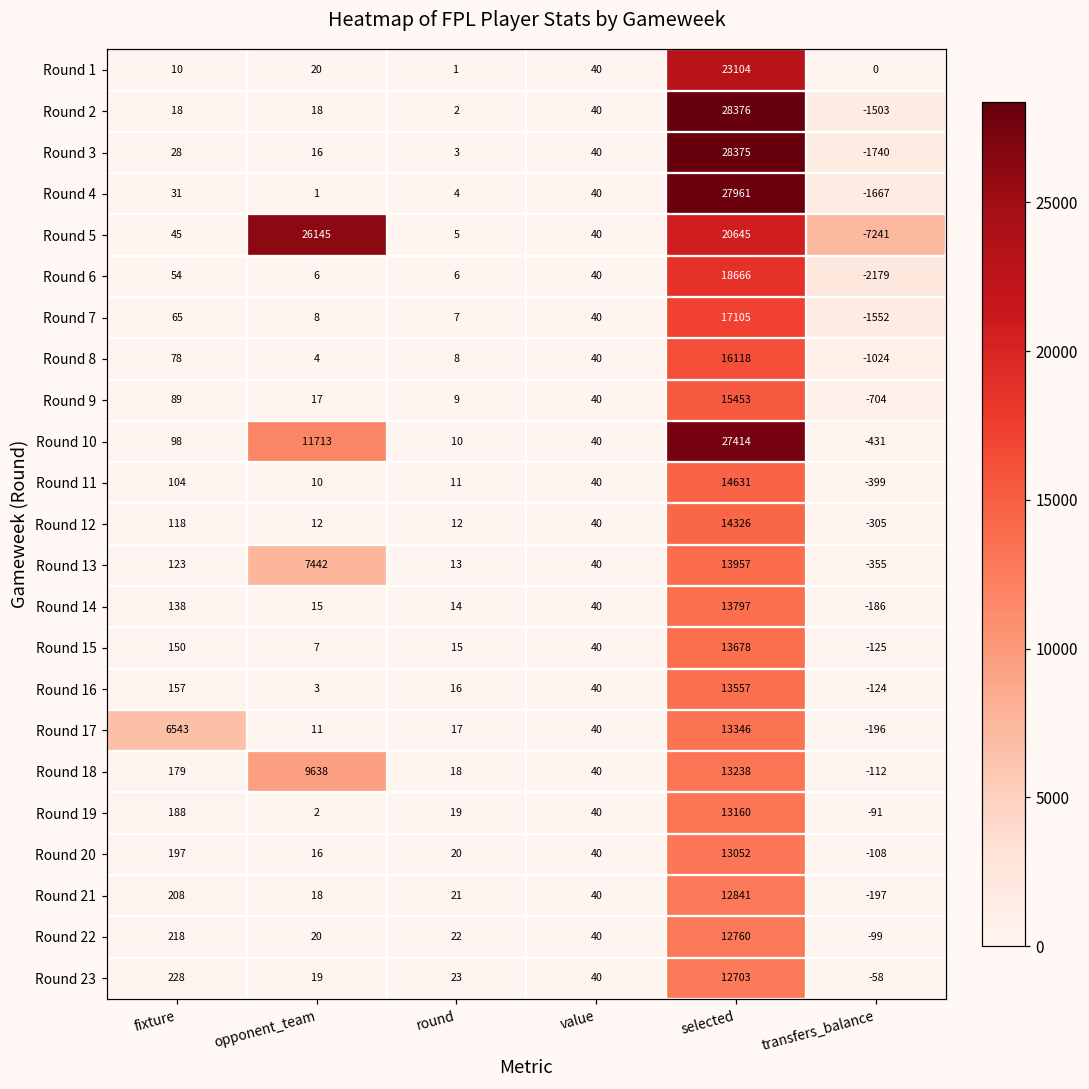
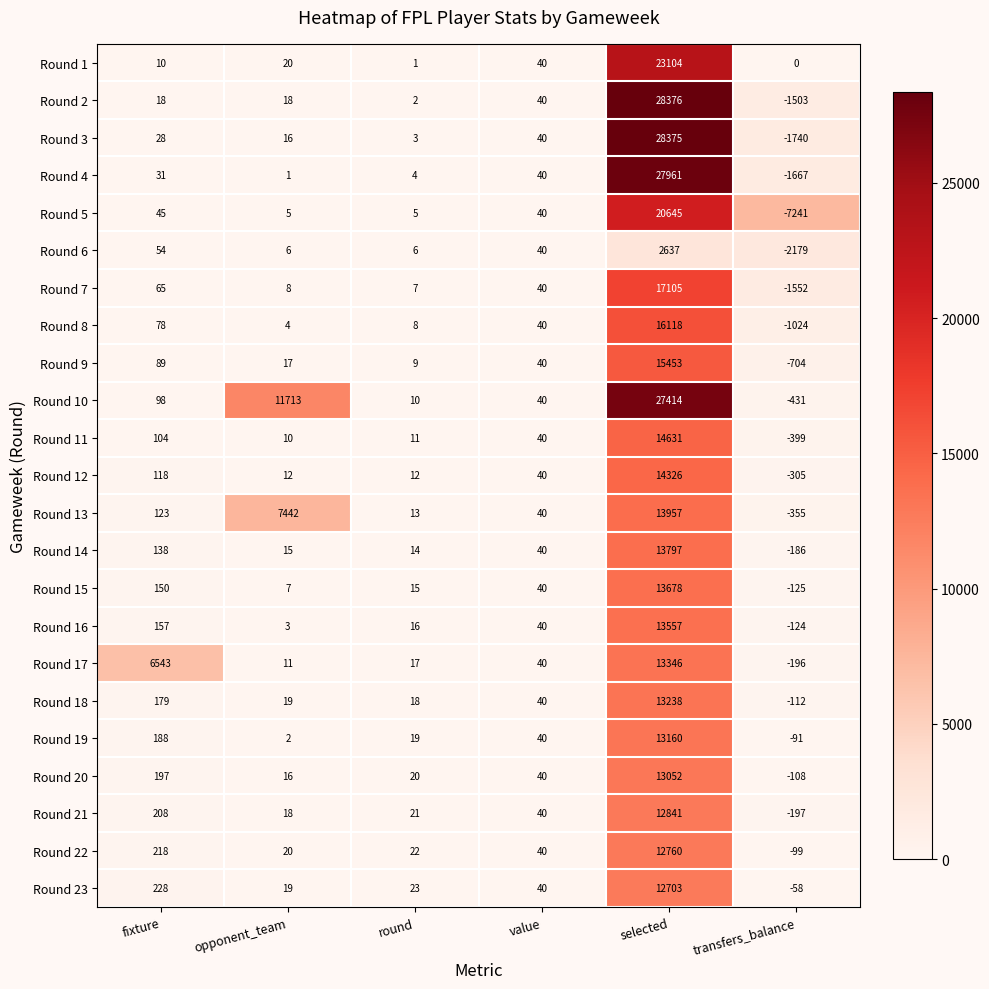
Round 5, opponent_team: 26145 -> 5
Round 6, selected: 18666 -> 2637
Round 18, opponent_team: 9638 -> 19
